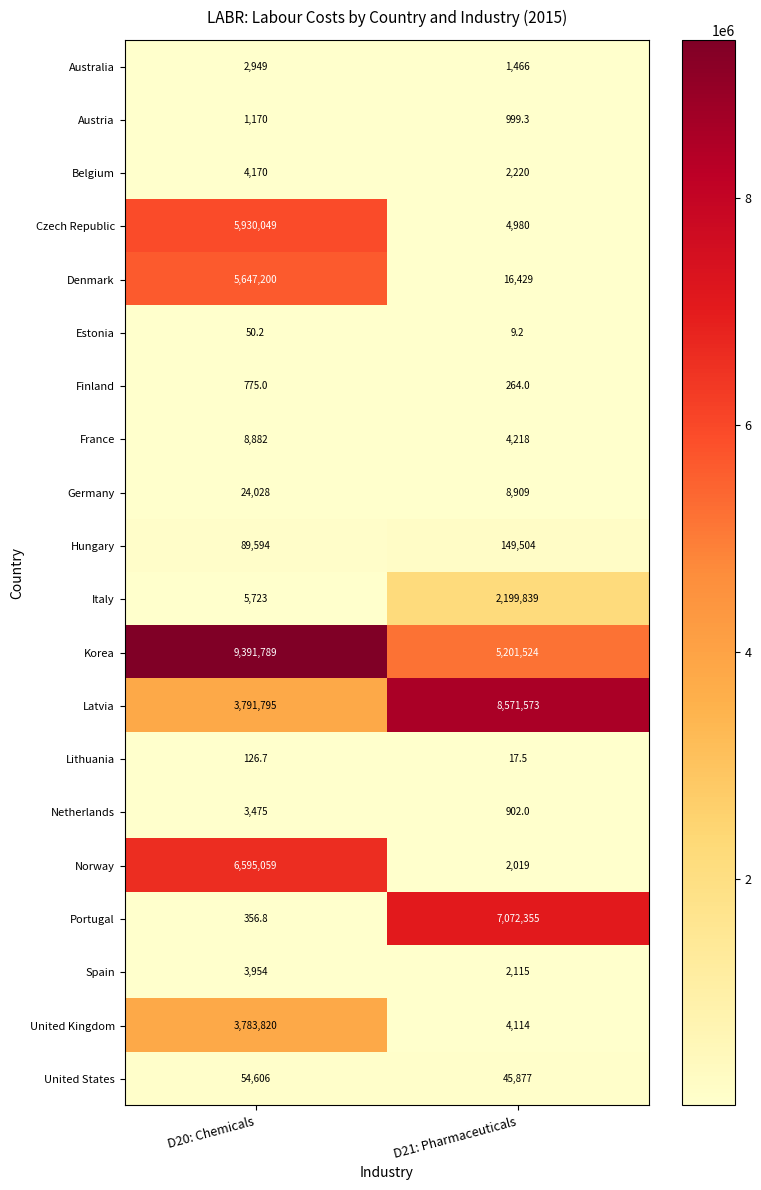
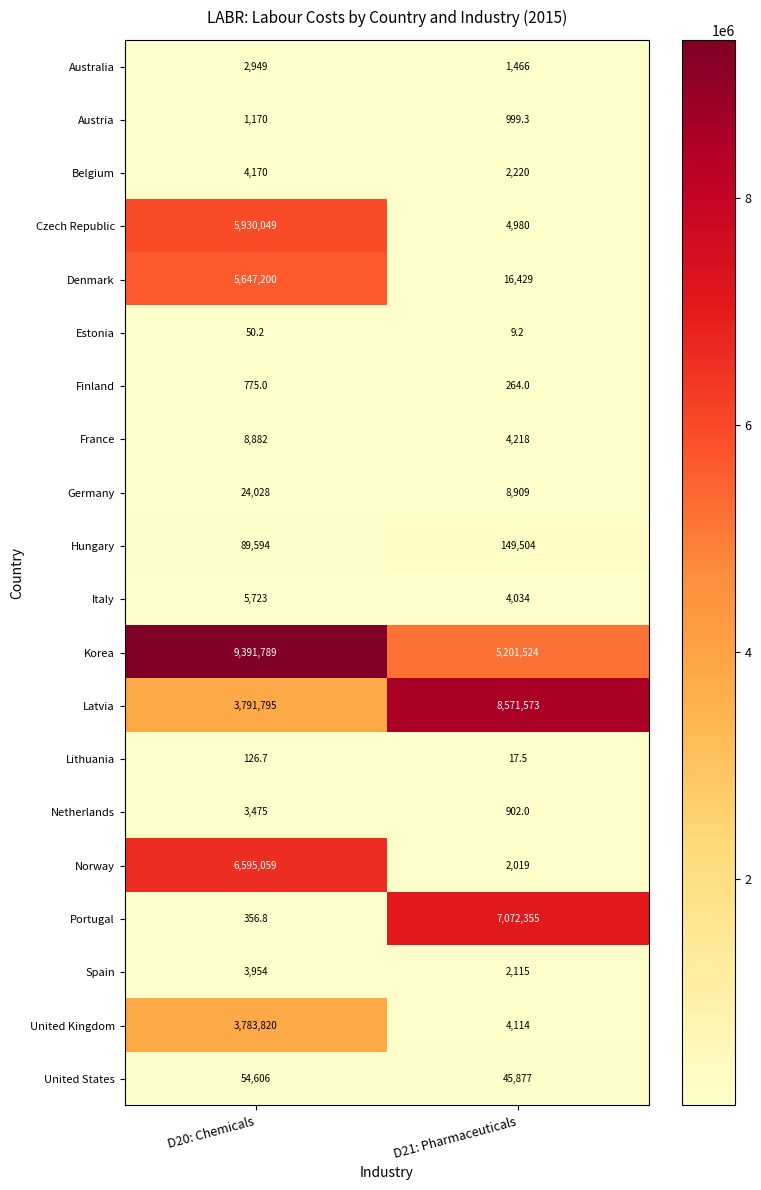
Italy, D21: Pharmaceuticals: 2,199,839 -> 4,034
